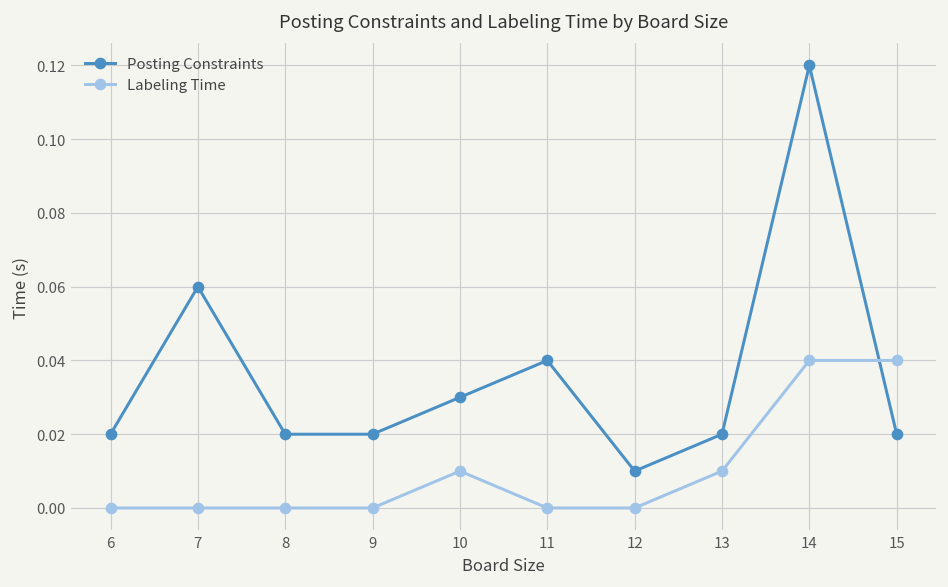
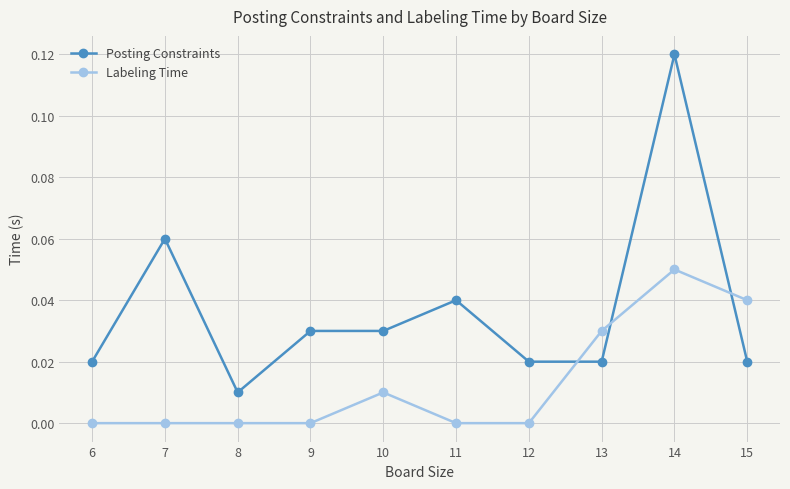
Posting Constraints, 8: 0.02 -> 0.01
Posting Constraints, 9: 0.02 -> 0.03
Posting Constraints, 12: 0.01 -> 0.02
Labeling Time, 13: 0.01 -> 0.03
Labeling Time, 14: 0.04 -> 0.05
